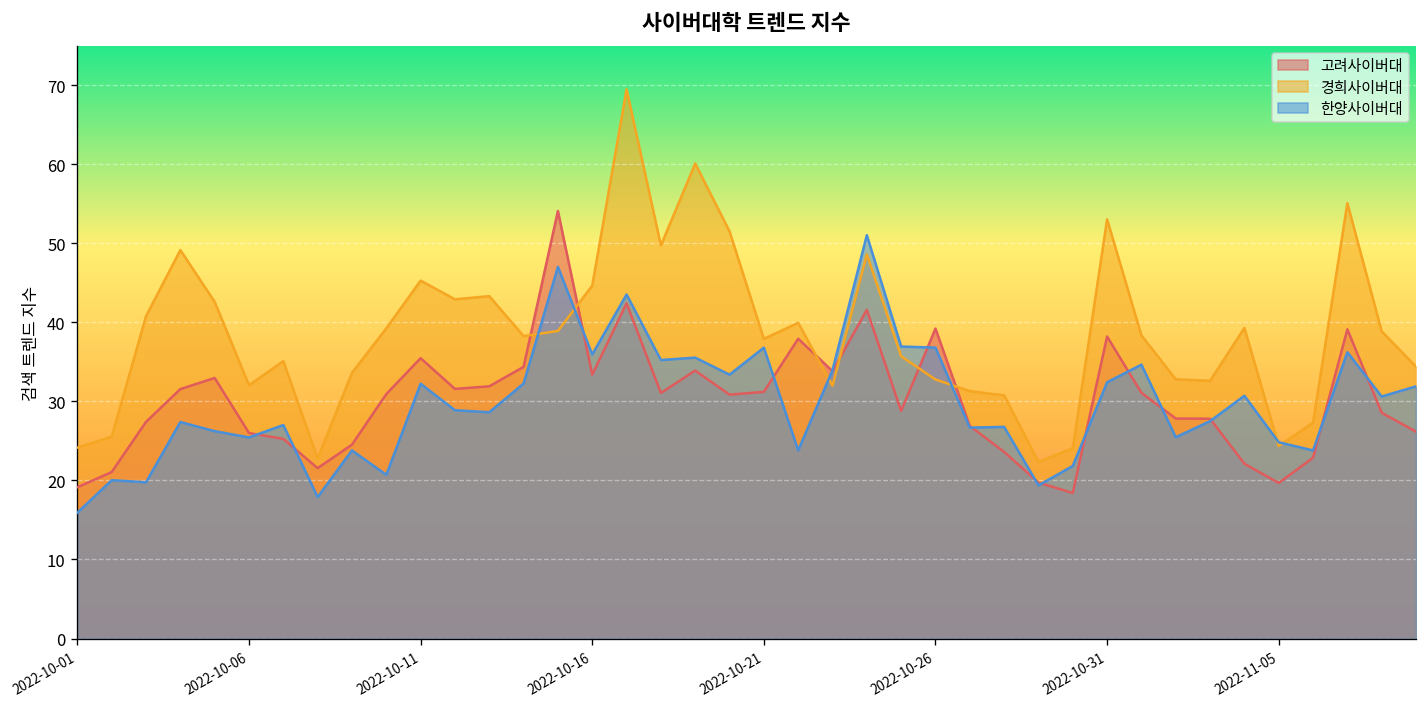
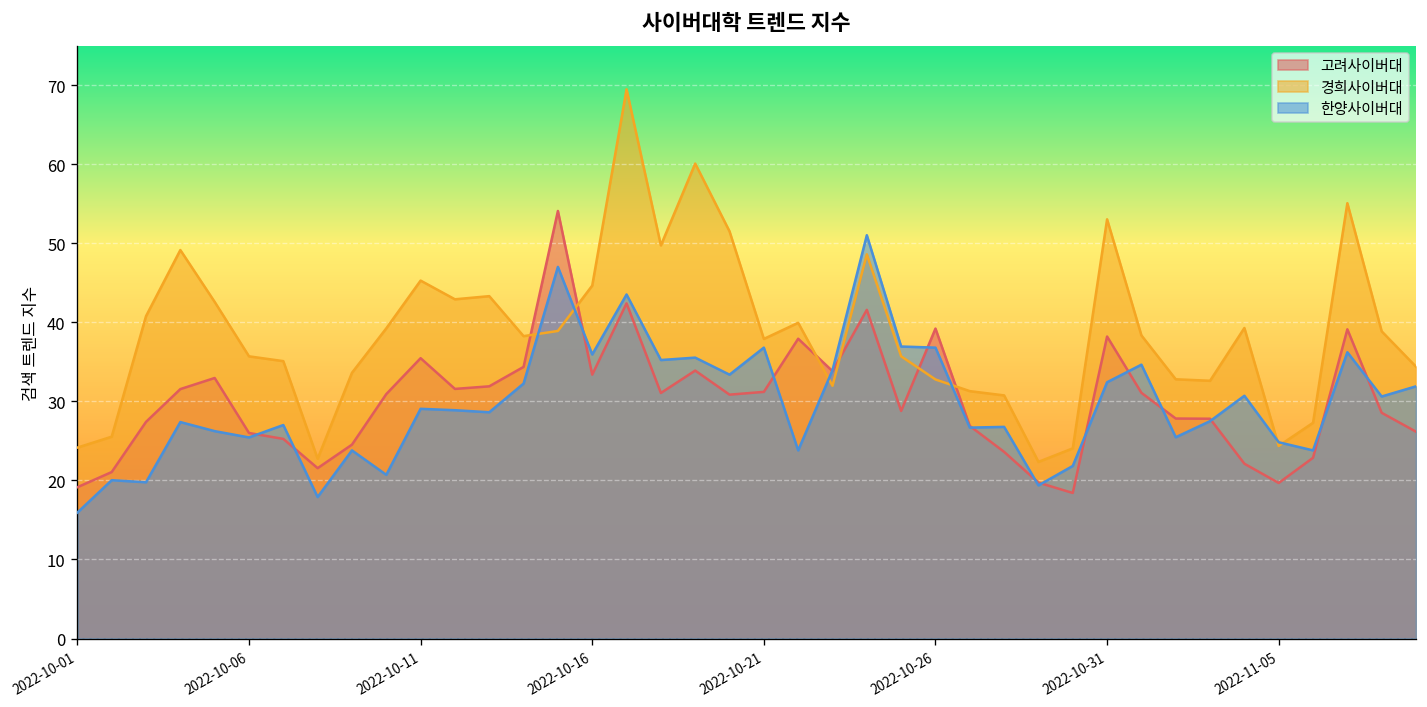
경희사이버대, 2022-10-06: 32 -> 36
한양사이버대, 2022-10-11: 32 -> 29
